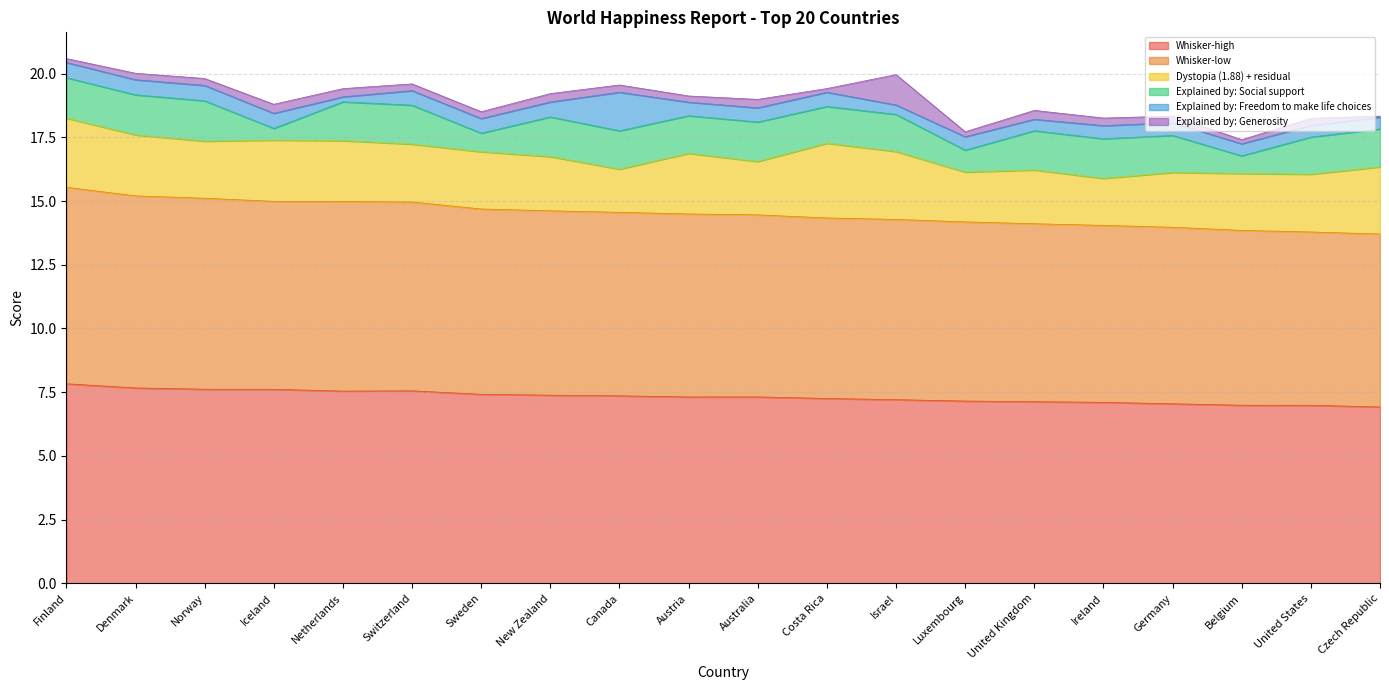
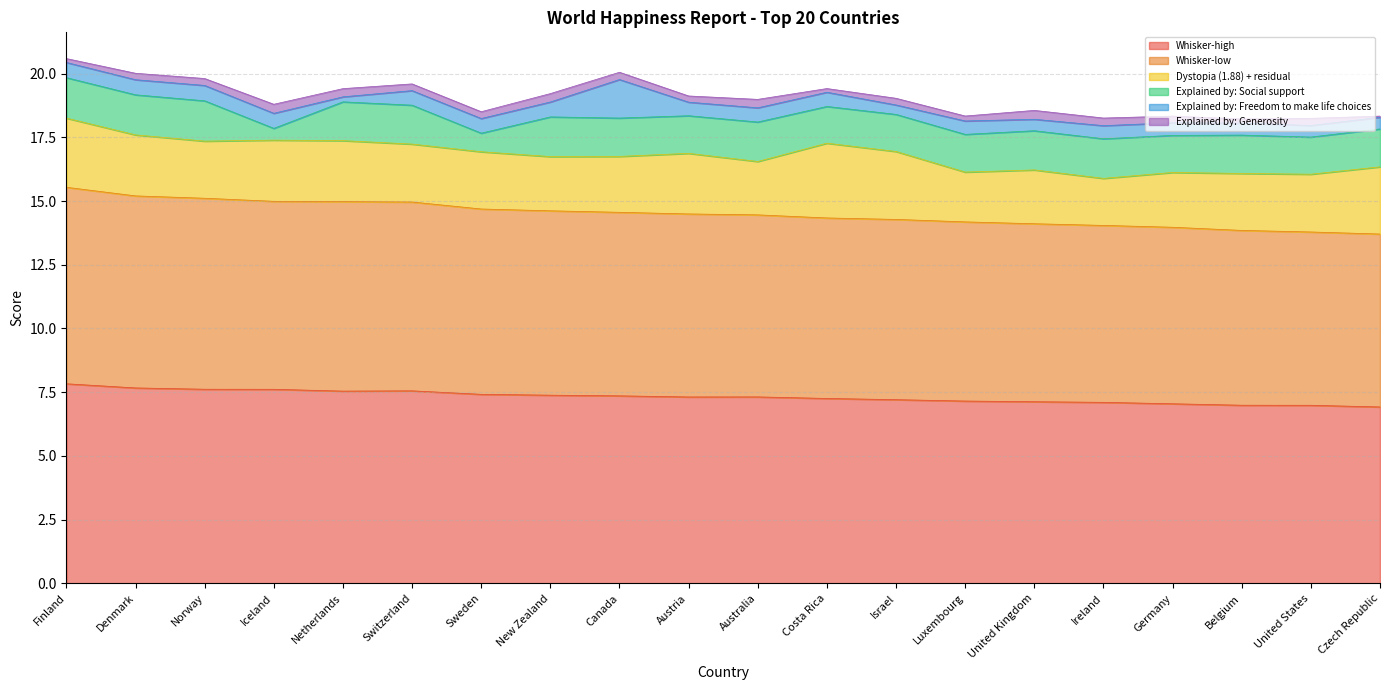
Dystopia (1.88) + residual, Canada: 1.7 -> 2.2
Explained by: Generosity, Israel: 1.2 -> 0.3
Explained by: Social support, Luxembourg: 0.9 -> 1.5
Explained by: Social support, Belgium: 0.7 -> 1.5
